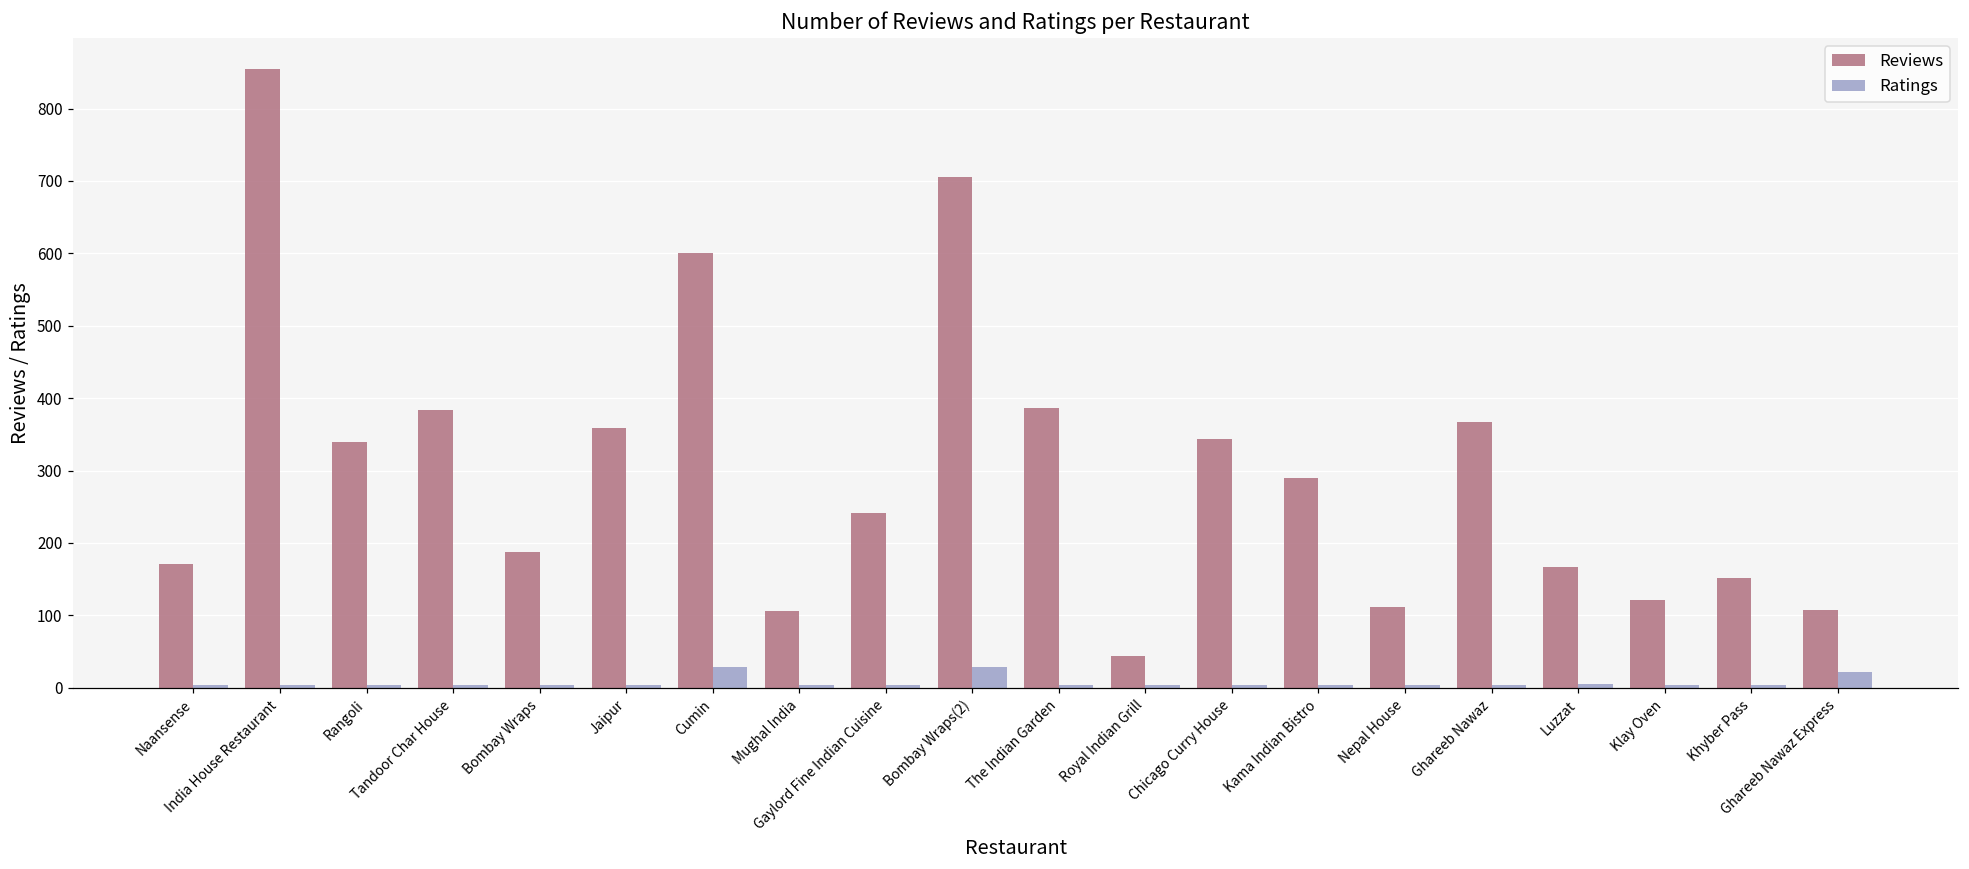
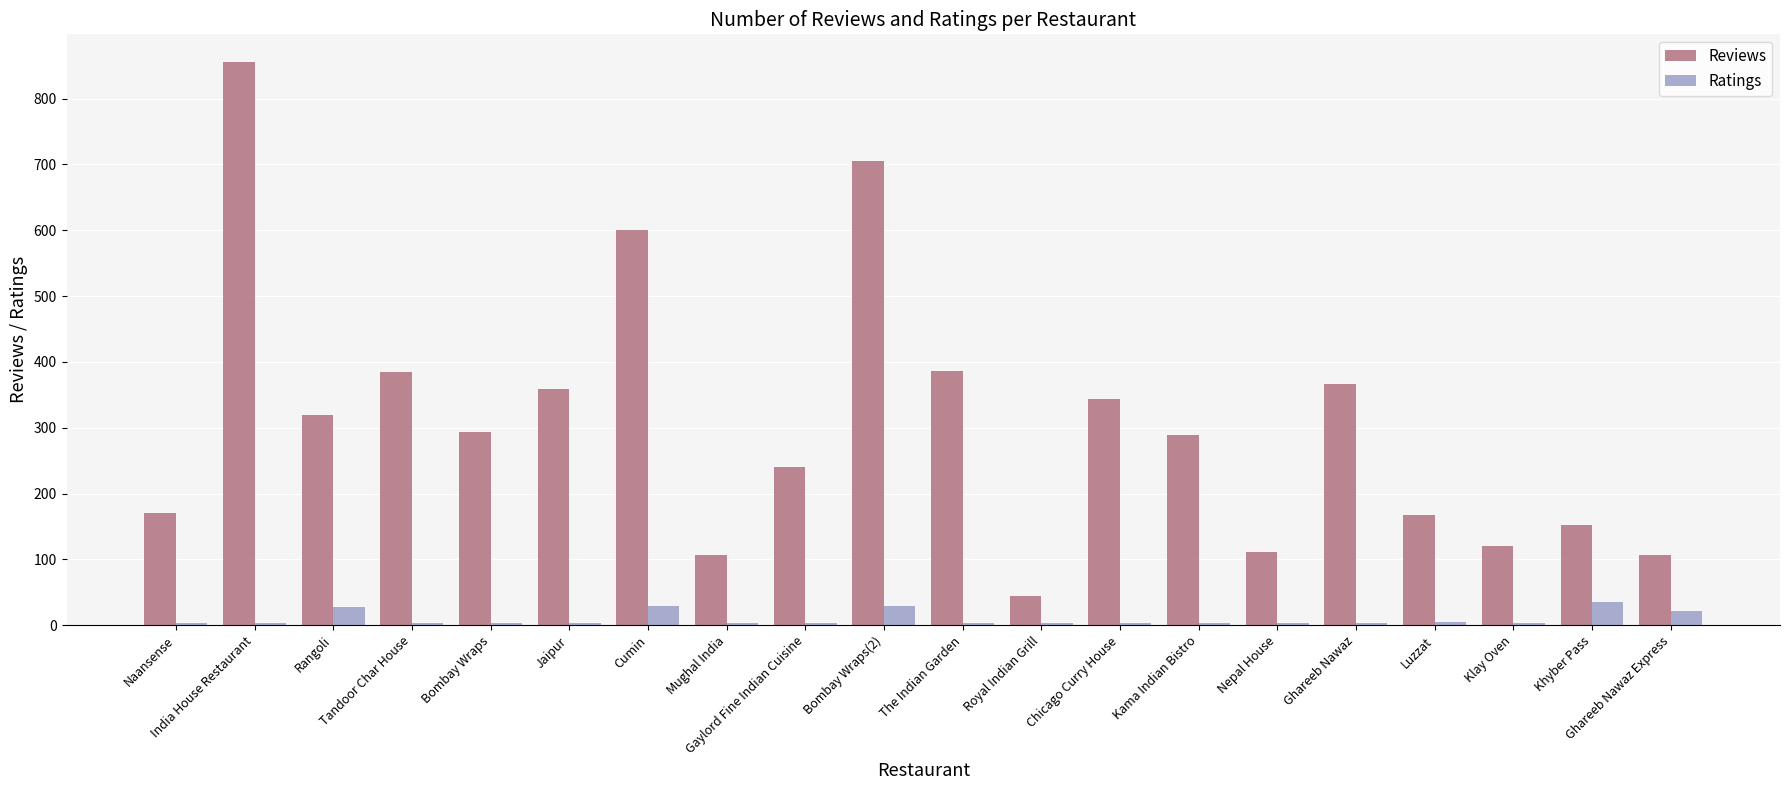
Reviews, Rangoli: 340 -> 320
Ratings, Rangoli: 0 -> 30
Reviews, Bombay Wraps: 190 -> 290
Ratings, Khyber Pass: 0 -> 40
